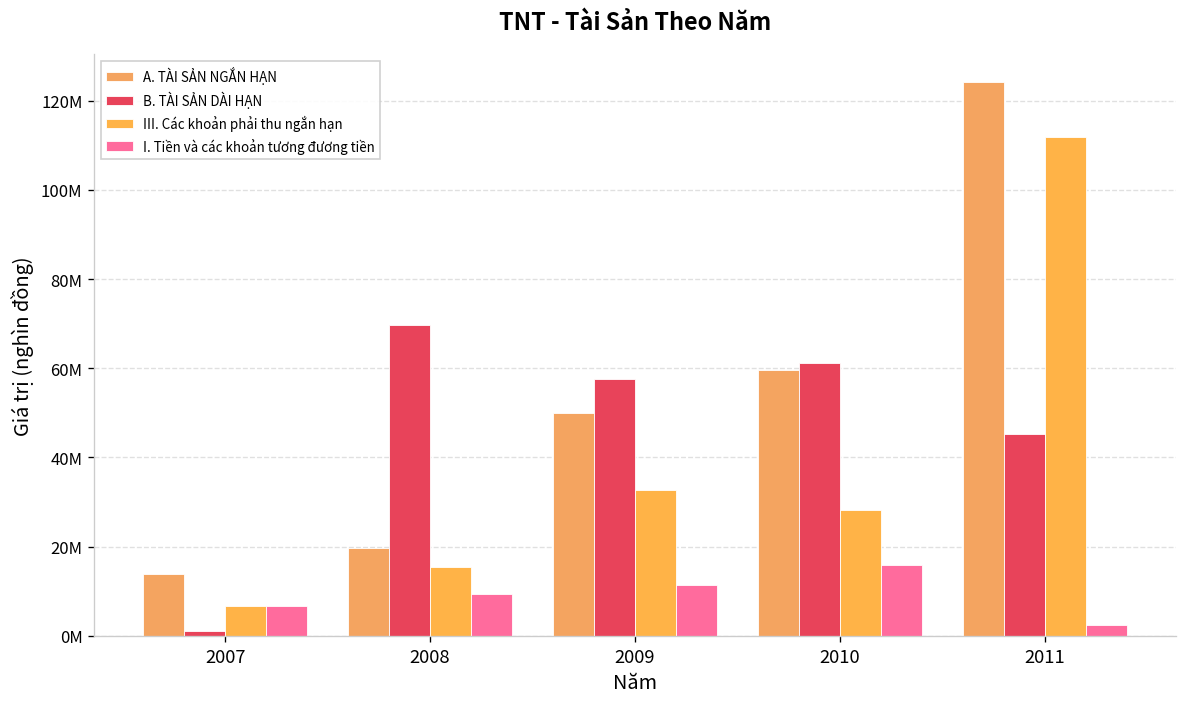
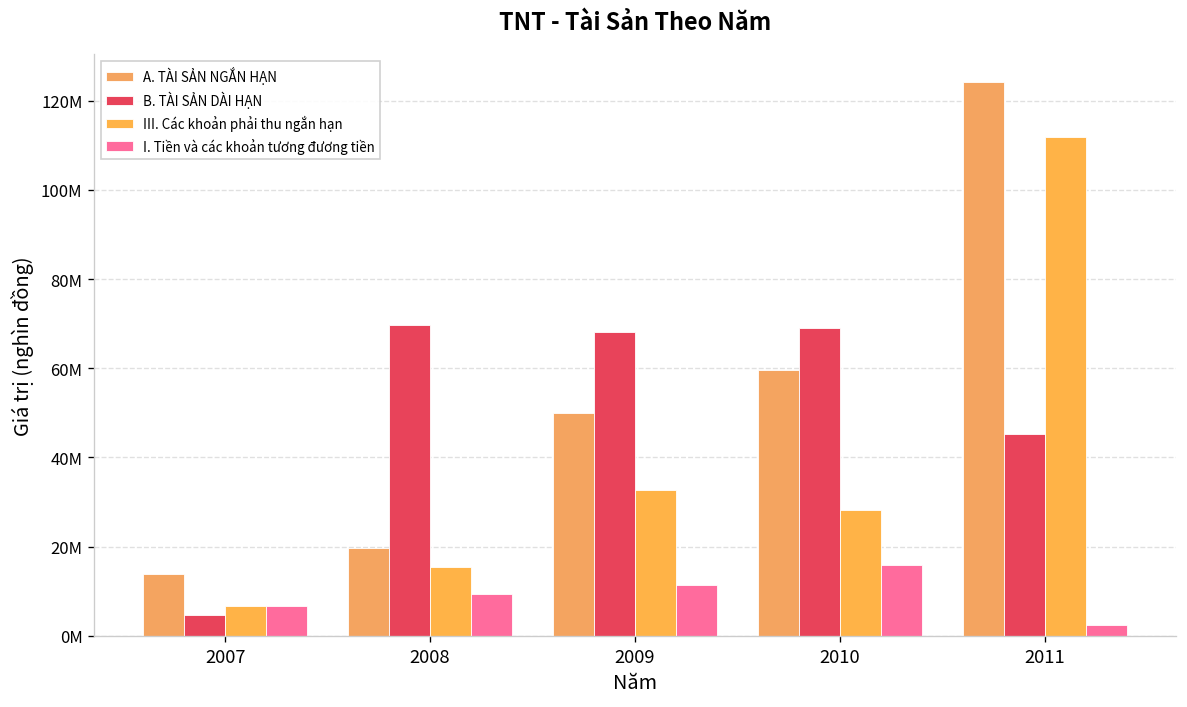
B. TÀI SẢN DÀI HẠN, 2007: 1000000 -> 5000000
B. TÀI SẢN DÀI HẠN, 2009: 58000000 -> 68000000
B. TÀI SẢN DÀI HẠN, 2010: 61000000 -> 69000000
